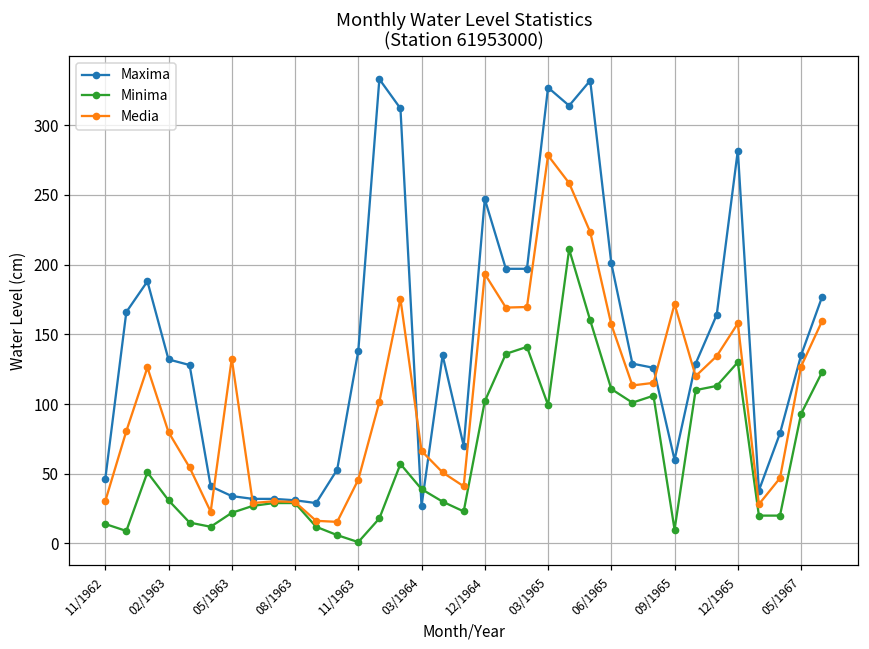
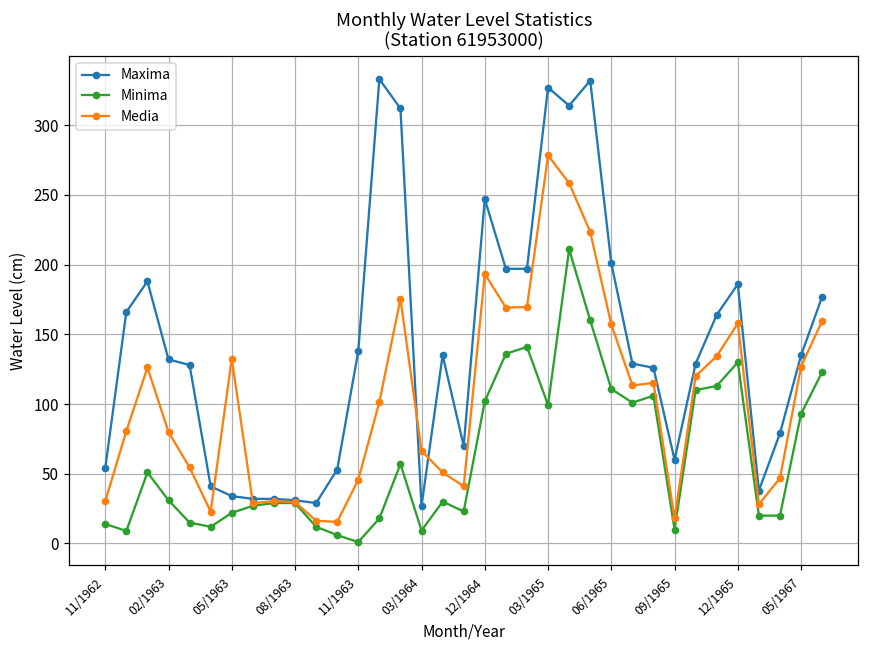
Maxima, 11/1962: 46 -> 54
Minima, 03/1964: 39 -> 9
Media, 09/1965: 172 -> 18
Maxima, 12/1965: 282 -> 186
